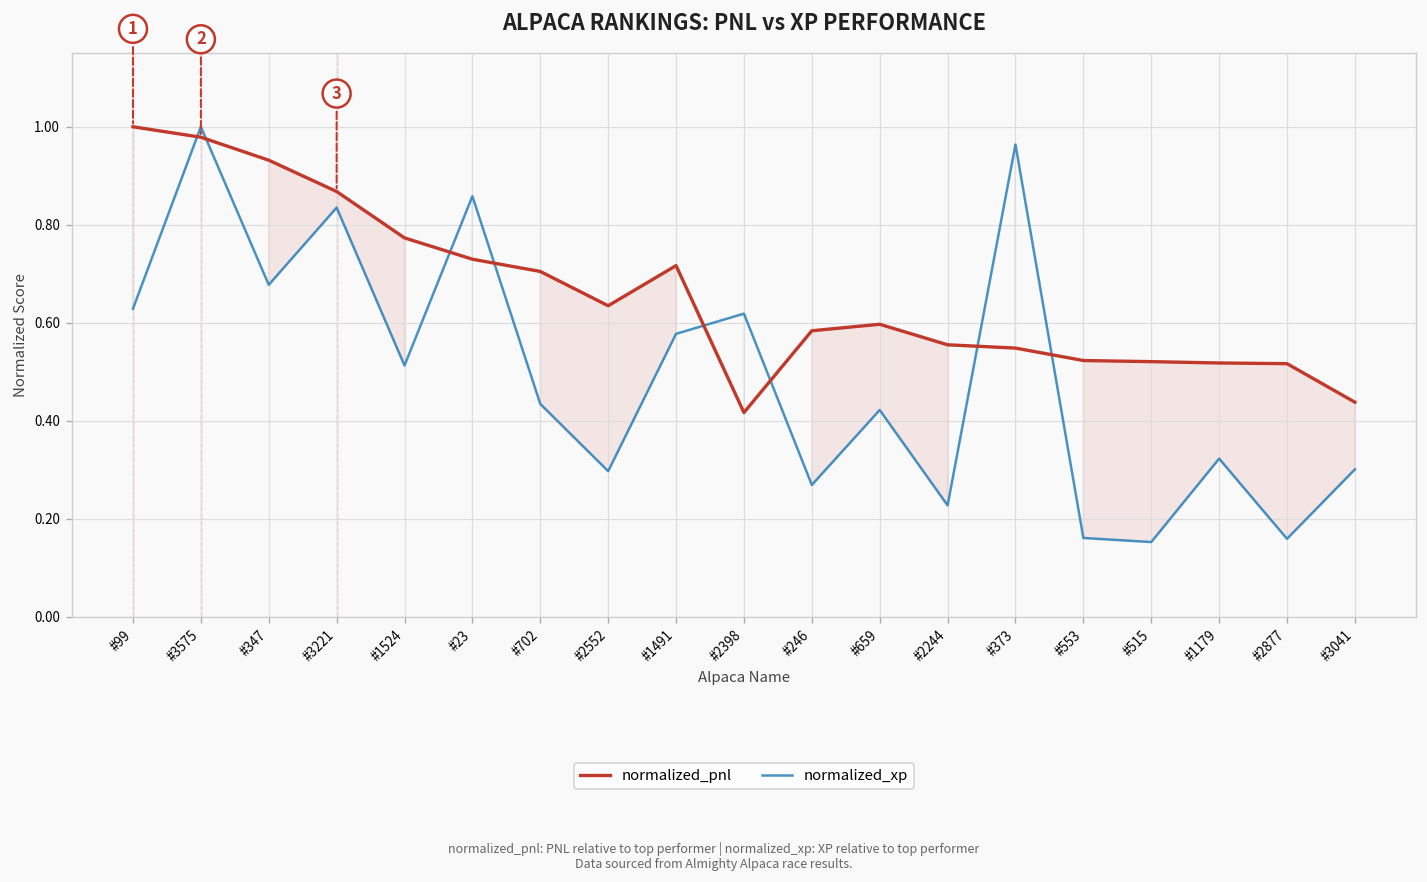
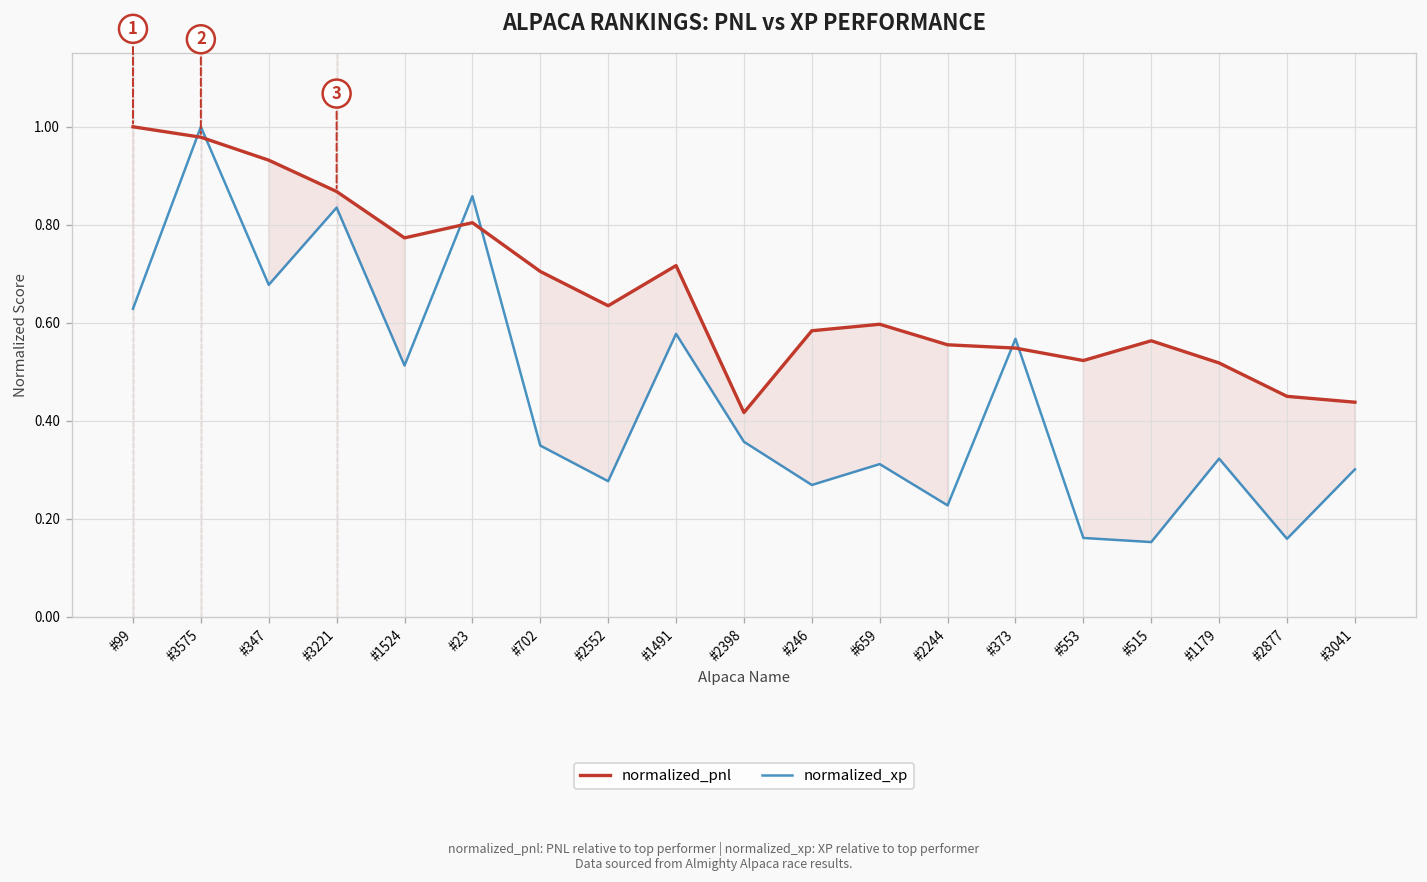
normalized_pnl, #23: 0.73 -> 0.80
normalized_xp, #702: 0.43 -> 0.35
normalized_xp, #2552: 0.30 -> 0.28
normalized_xp, #2398: 0.62 -> 0.36
normalized_xp, #659: 0.42 -> 0.31
normalized_xp, #373: 0.96 -> 0.57
normalized_pnl, #515: 0.52 -> 0.56
normalized_pnl, #2877: 0.52 -> 0.45
